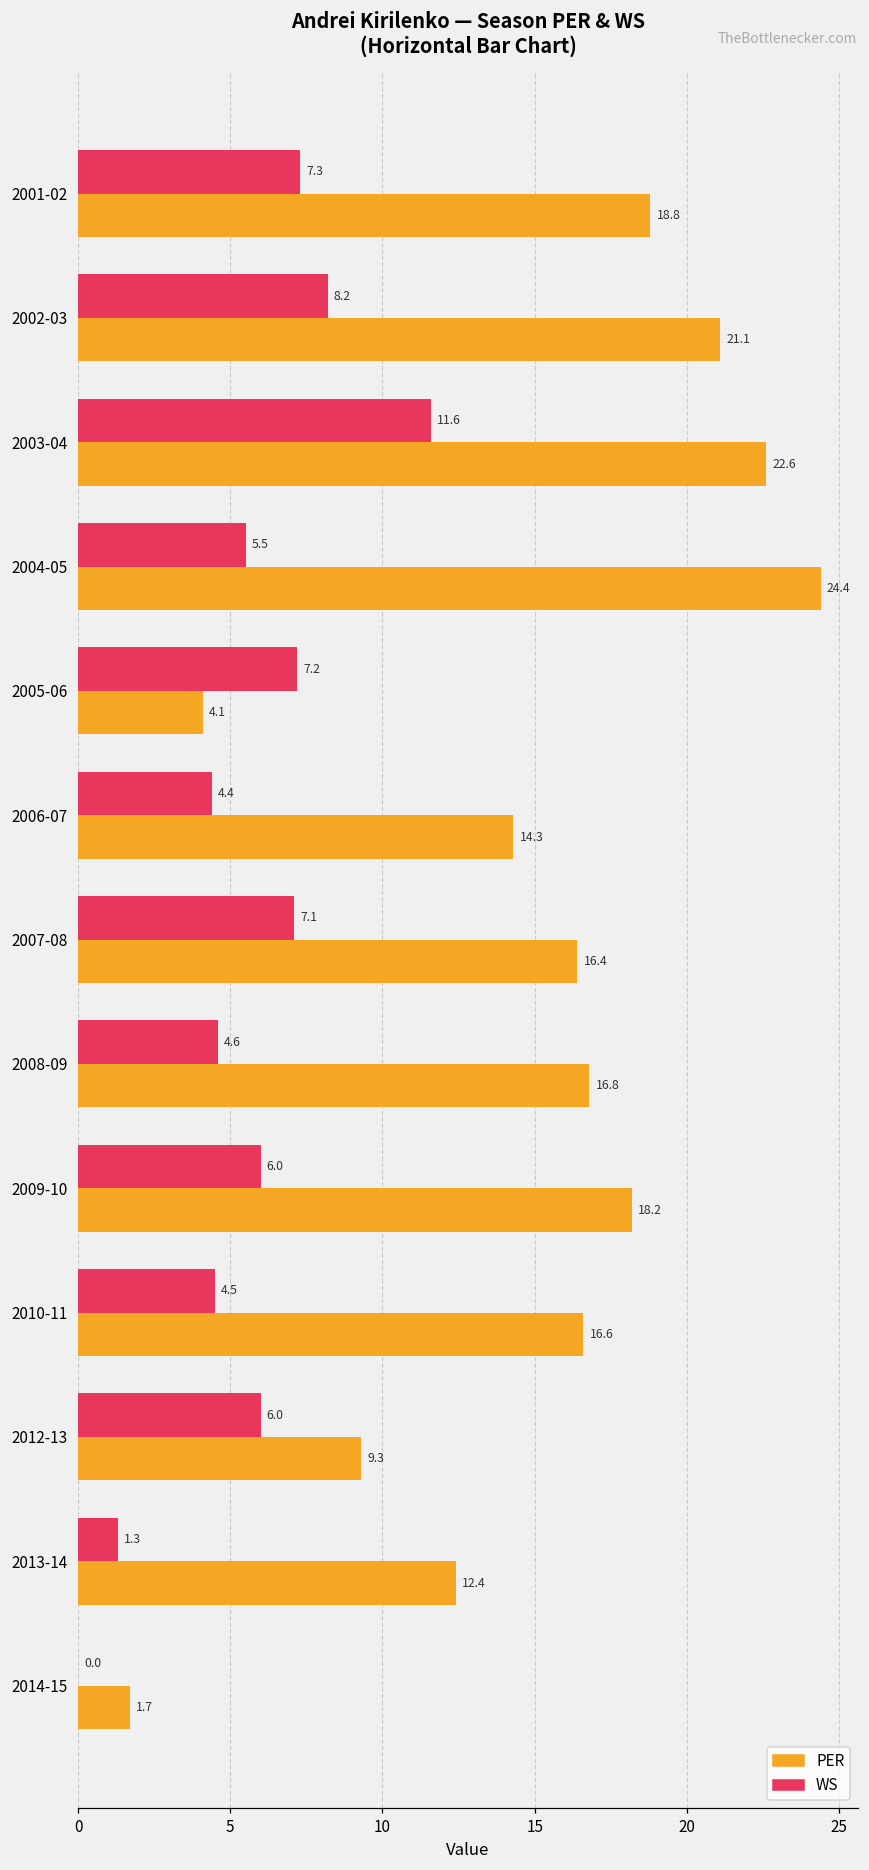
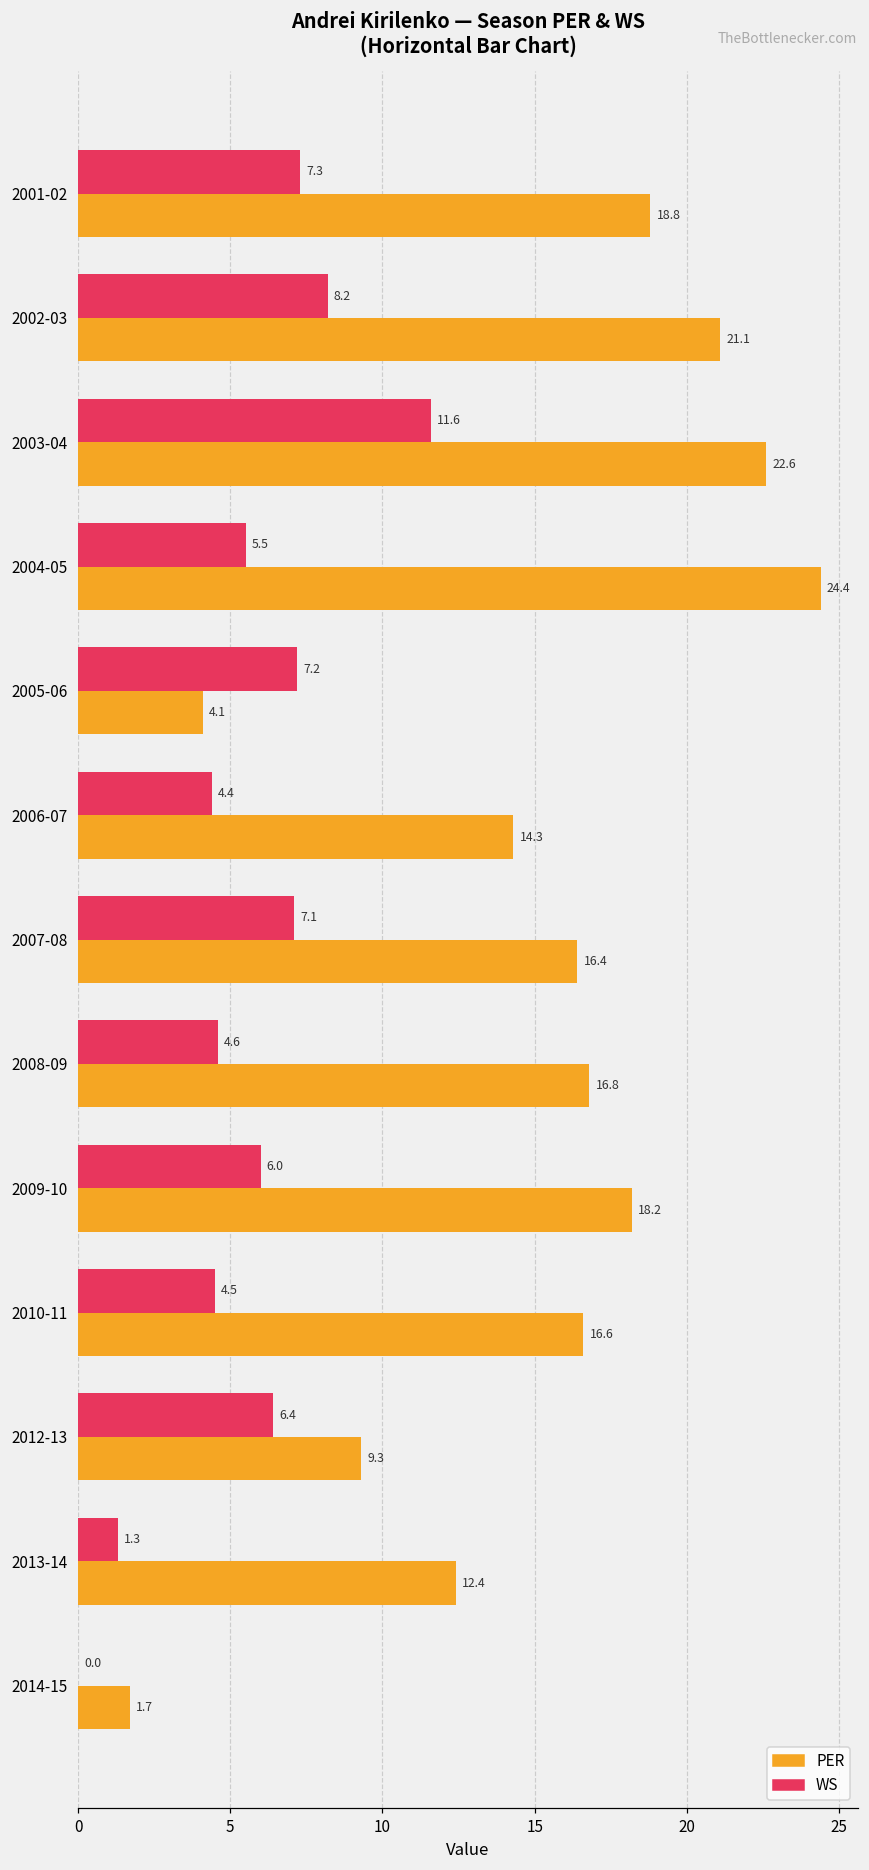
WS, 2012-13: 6.0 -> 6.4
